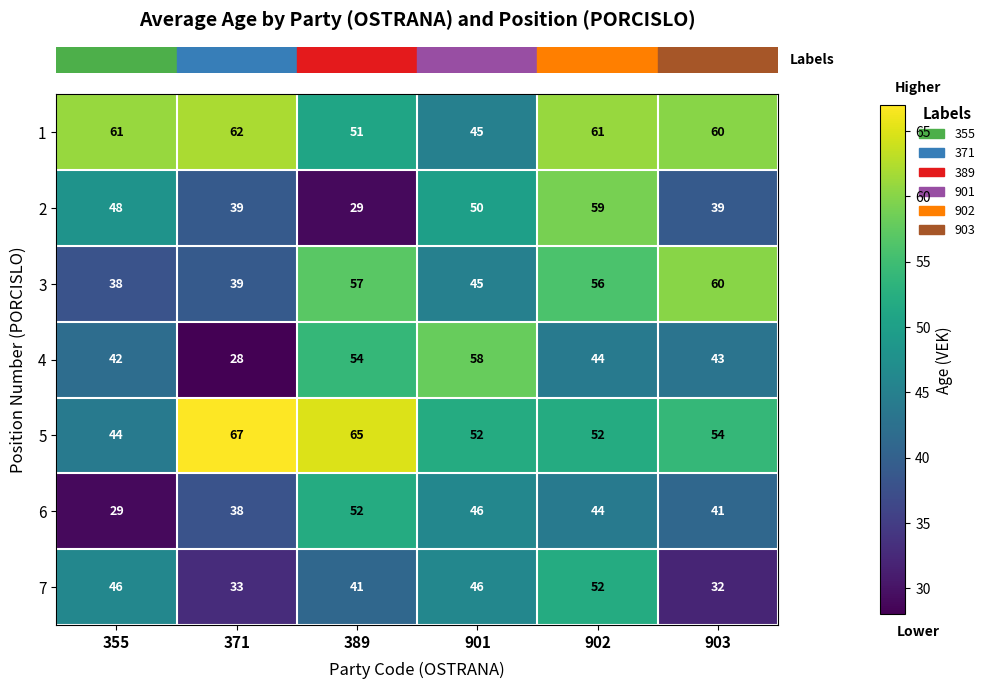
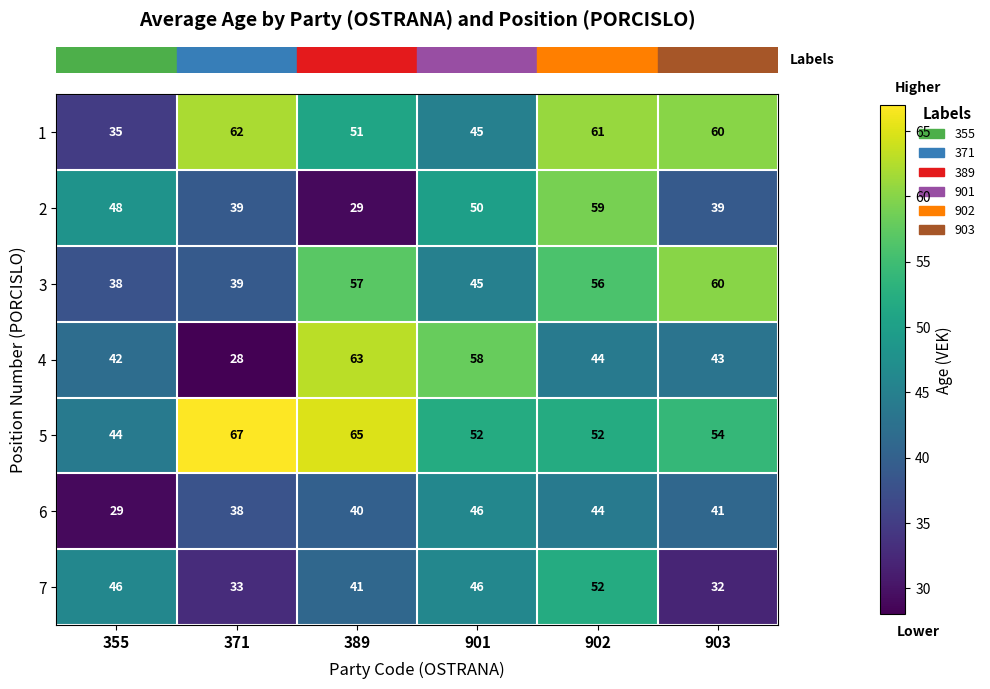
1, 355: 61 -> 35
4, 389: 54 -> 63
6, 389: 52 -> 40
